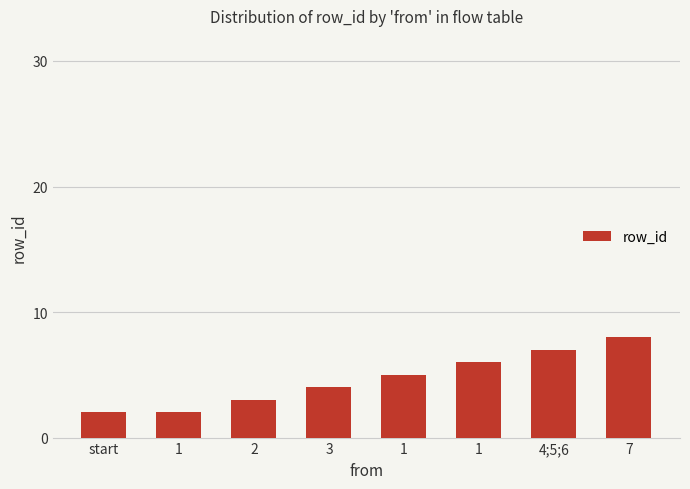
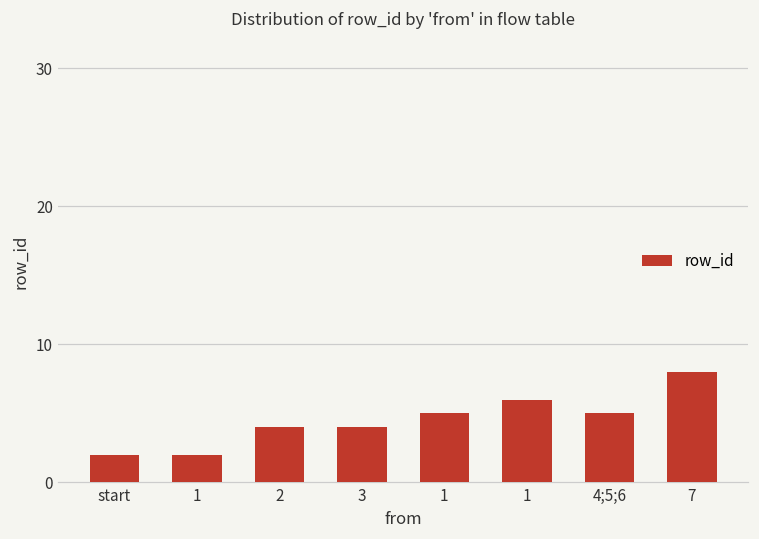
2: 3 -> 4
4;5;6: 7 -> 5
